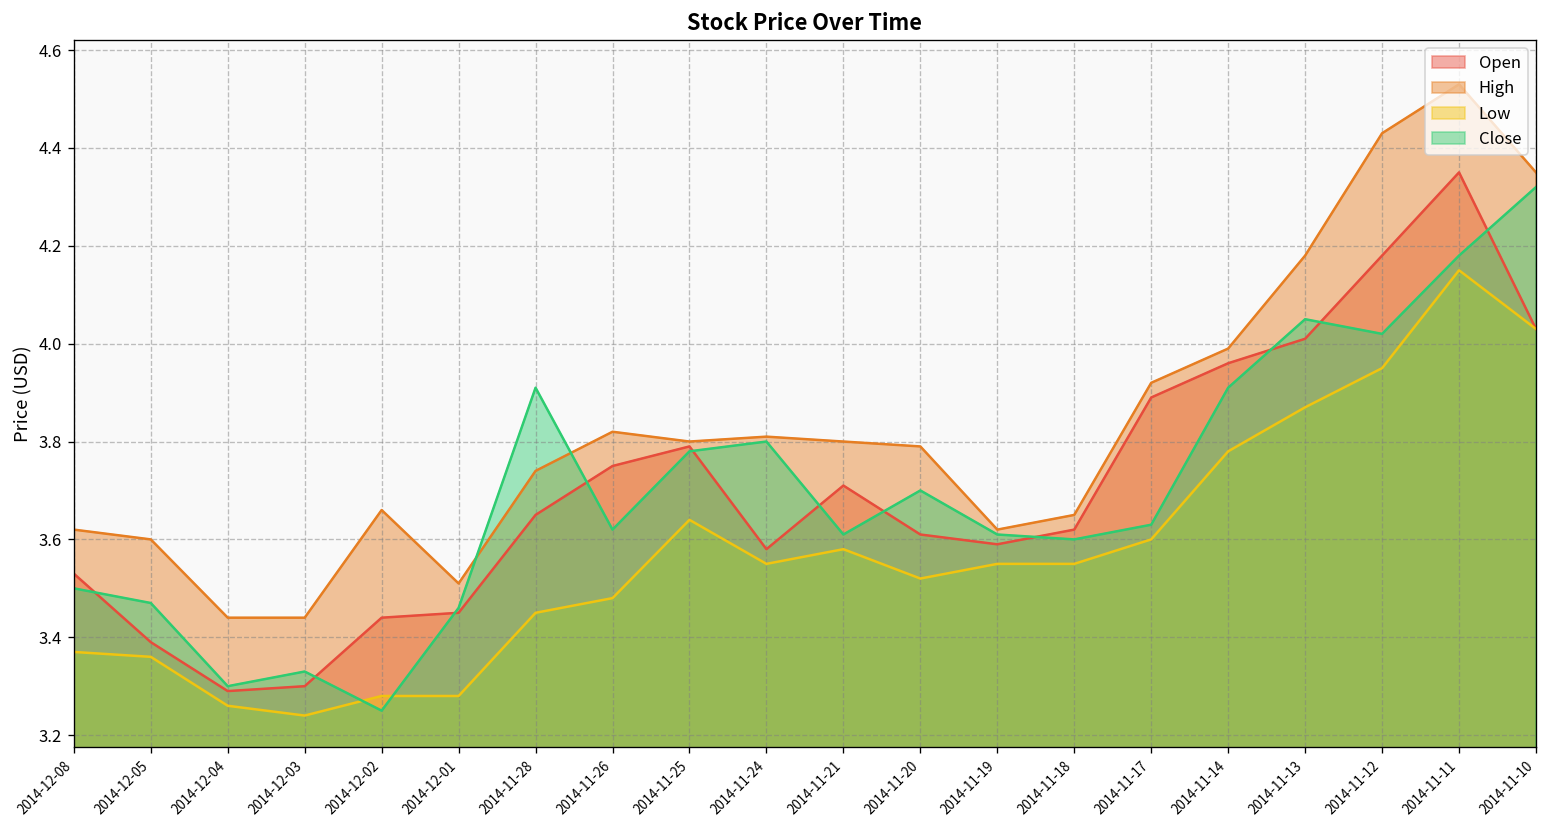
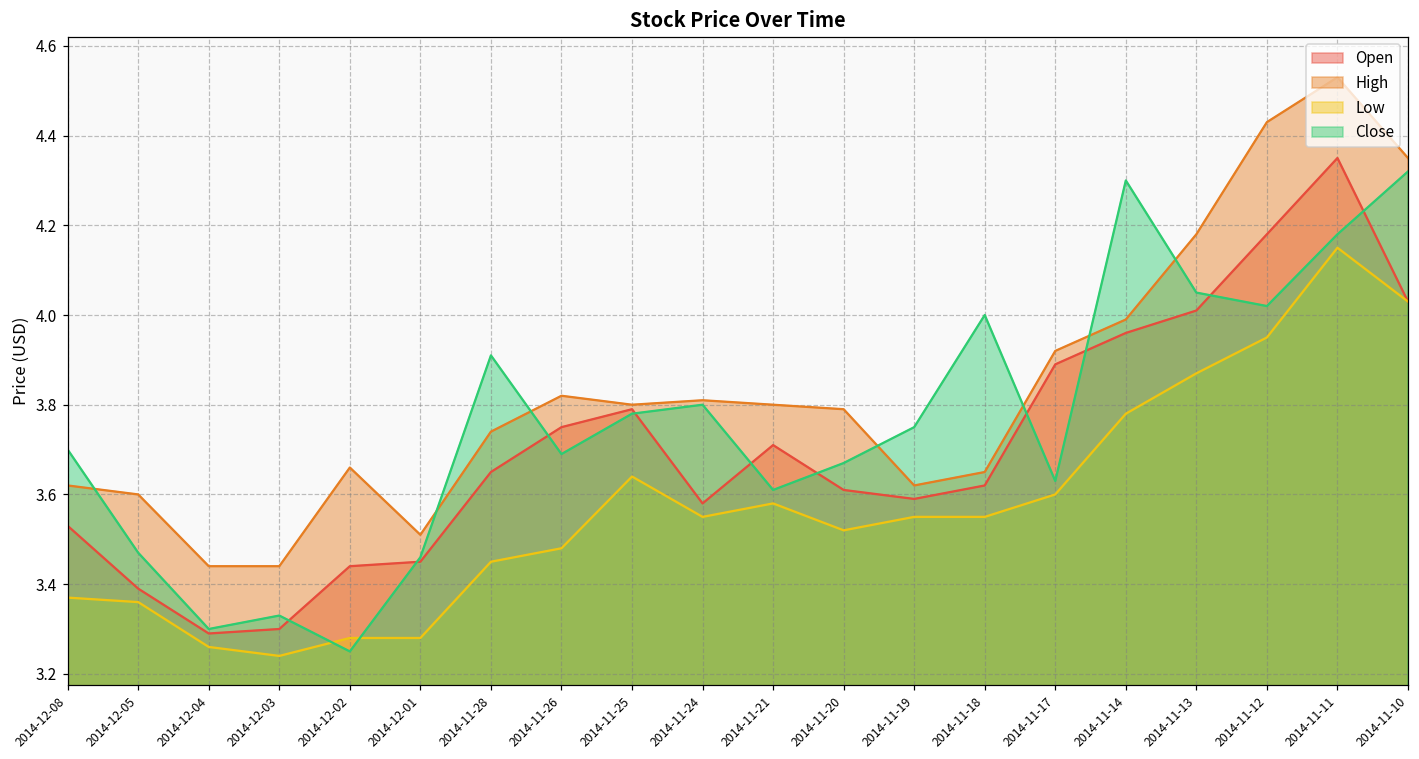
Close, 2014-12-08: 3.5 -> 3.7
Close, 2014-11-26: 3.62 -> 3.69
Close, 2014-11-20: 3.70 -> 3.67
Close, 2014-11-19: 3.61 -> 3.75
Close, 2014-11-18: 3.6 -> 4.0
Close, 2014-11-14: 3.91 -> 4.30
